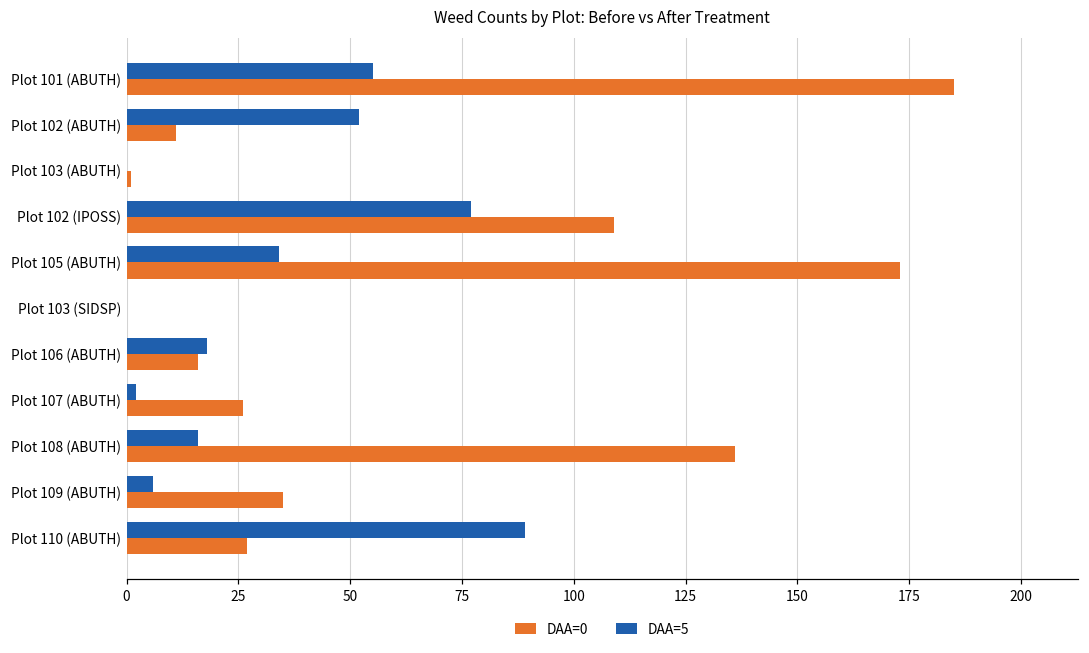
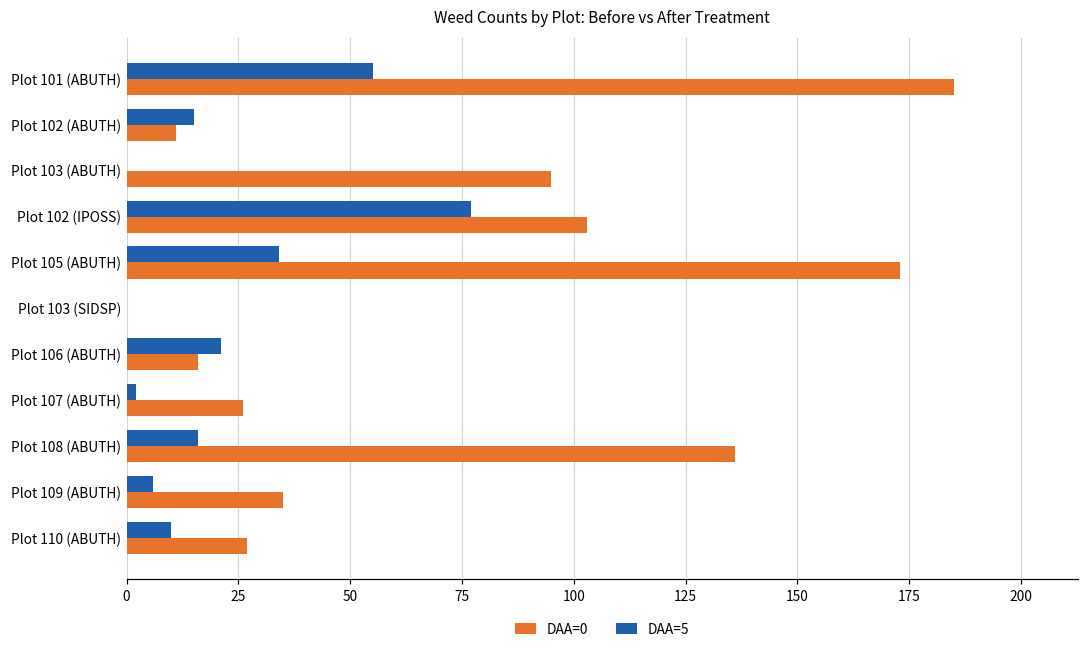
DAA=5, Plot 102 (ABUTH): 52 -> 15
DAA=0, Plot 103 (ABUTH): 1 -> 95
DAA=0, Plot 102 (IPOSS): 109 -> 103
DAA=5, Plot 106 (ABUTH): 18 -> 21
DAA=5, Plot 110 (ABUTH): 89 -> 10
